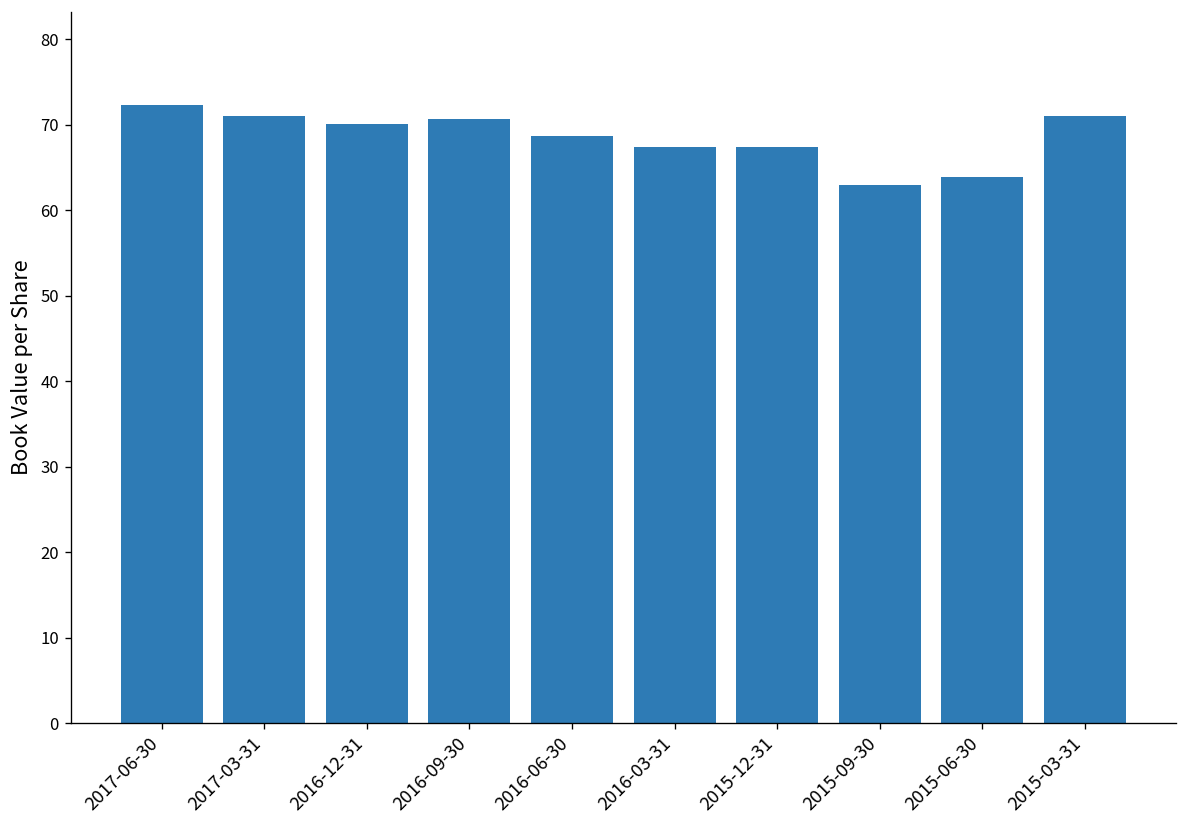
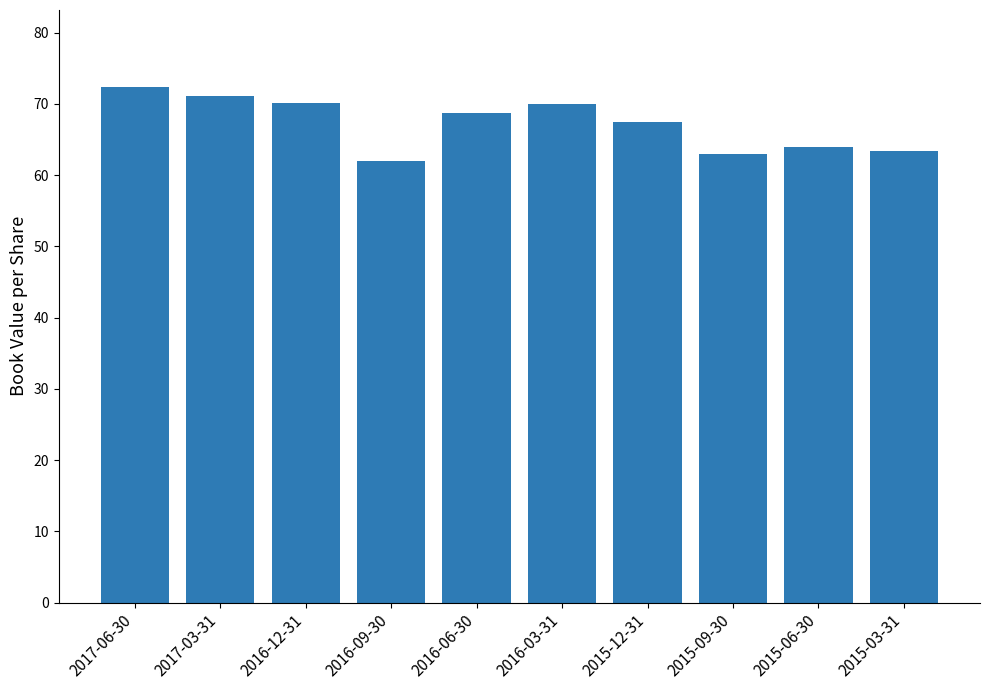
2016-09-30: 71 -> 62
2016-03-31: 67 -> 70
2015-03-31: 71 -> 63
